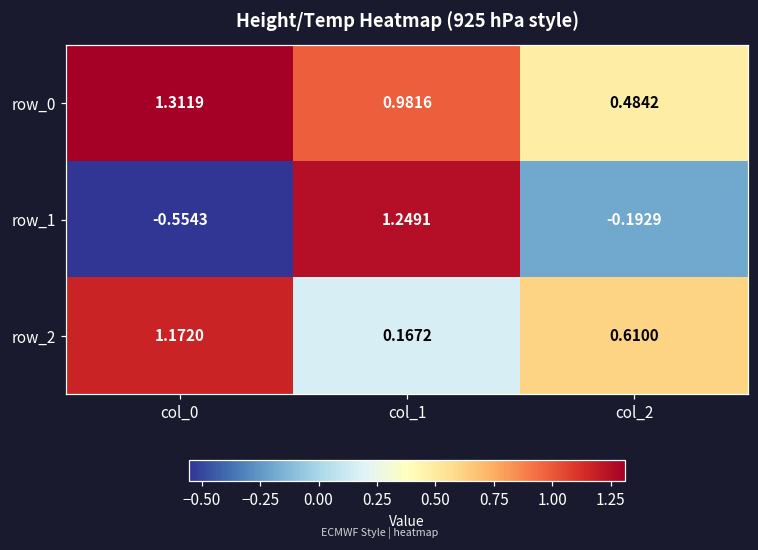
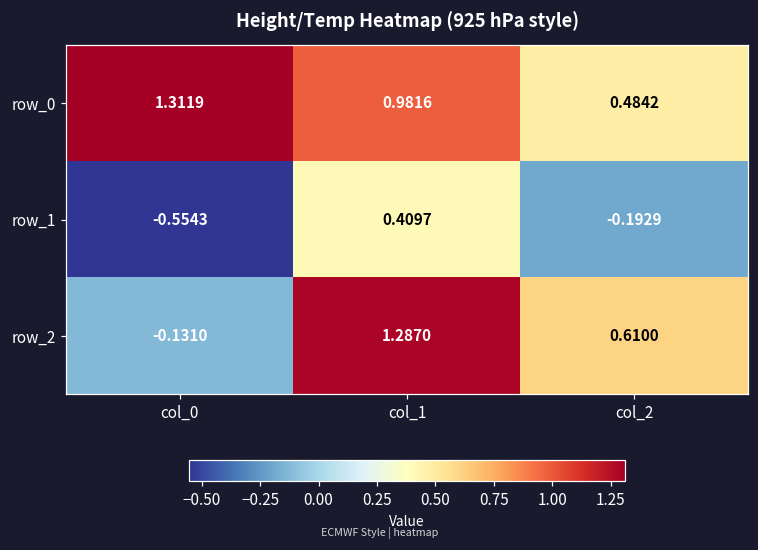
row_1, col_1: 1.2491 -> 0.4097
row_2, col_0: 1.1720 -> -0.1310
row_2, col_1: 0.1672 -> 1.2870
